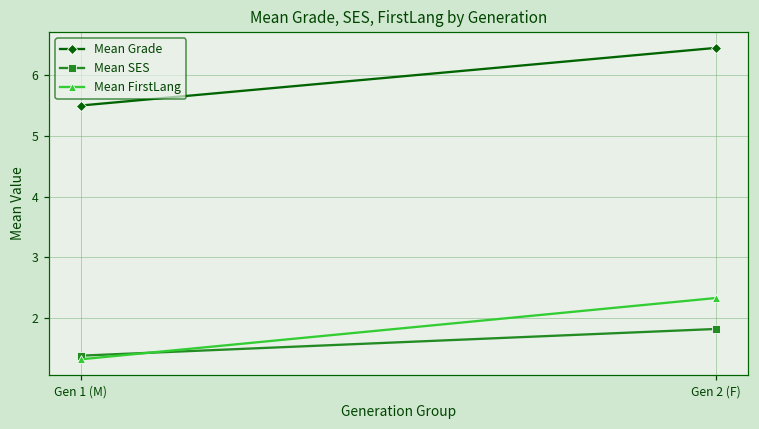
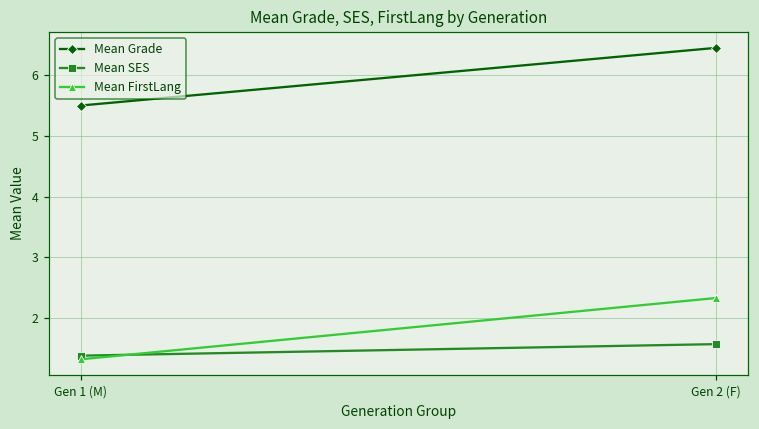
Mean SES, Gen 2 (F): 1.8 -> 1.6
